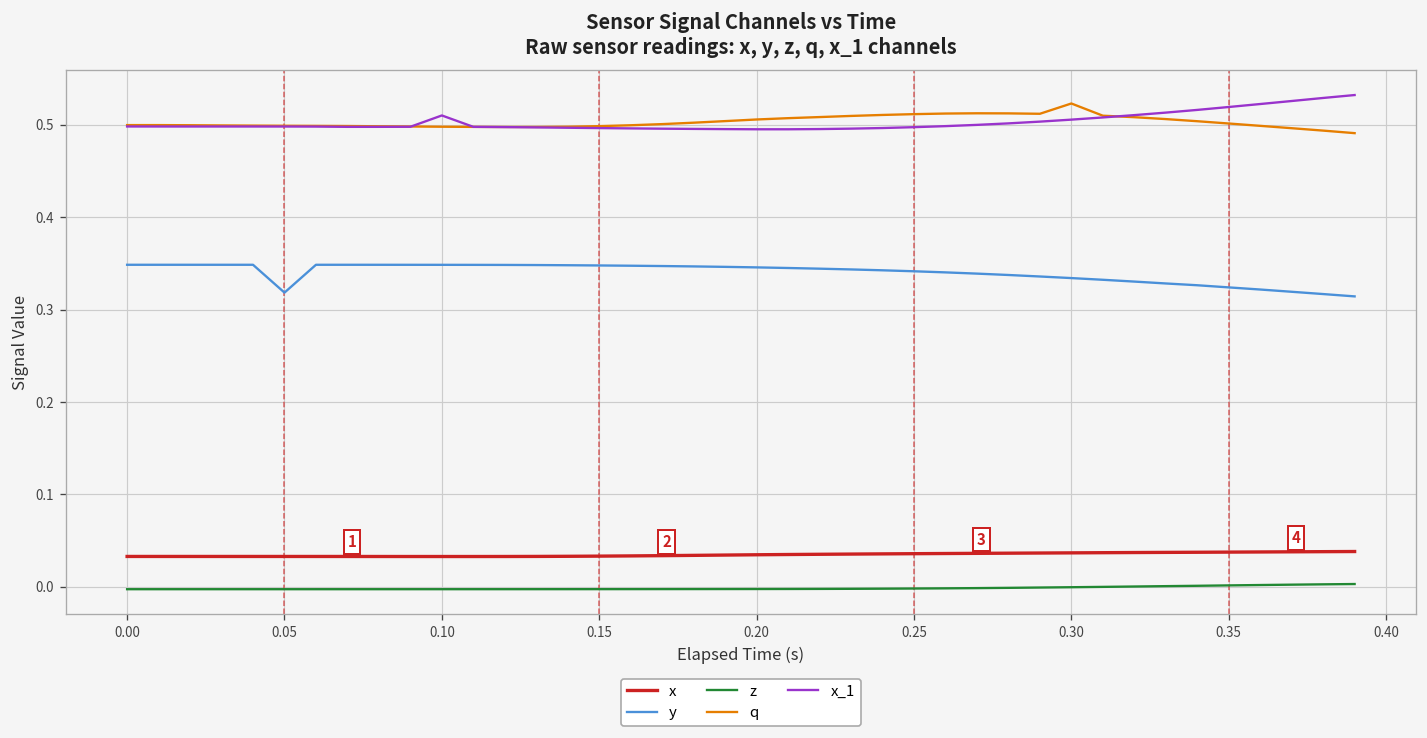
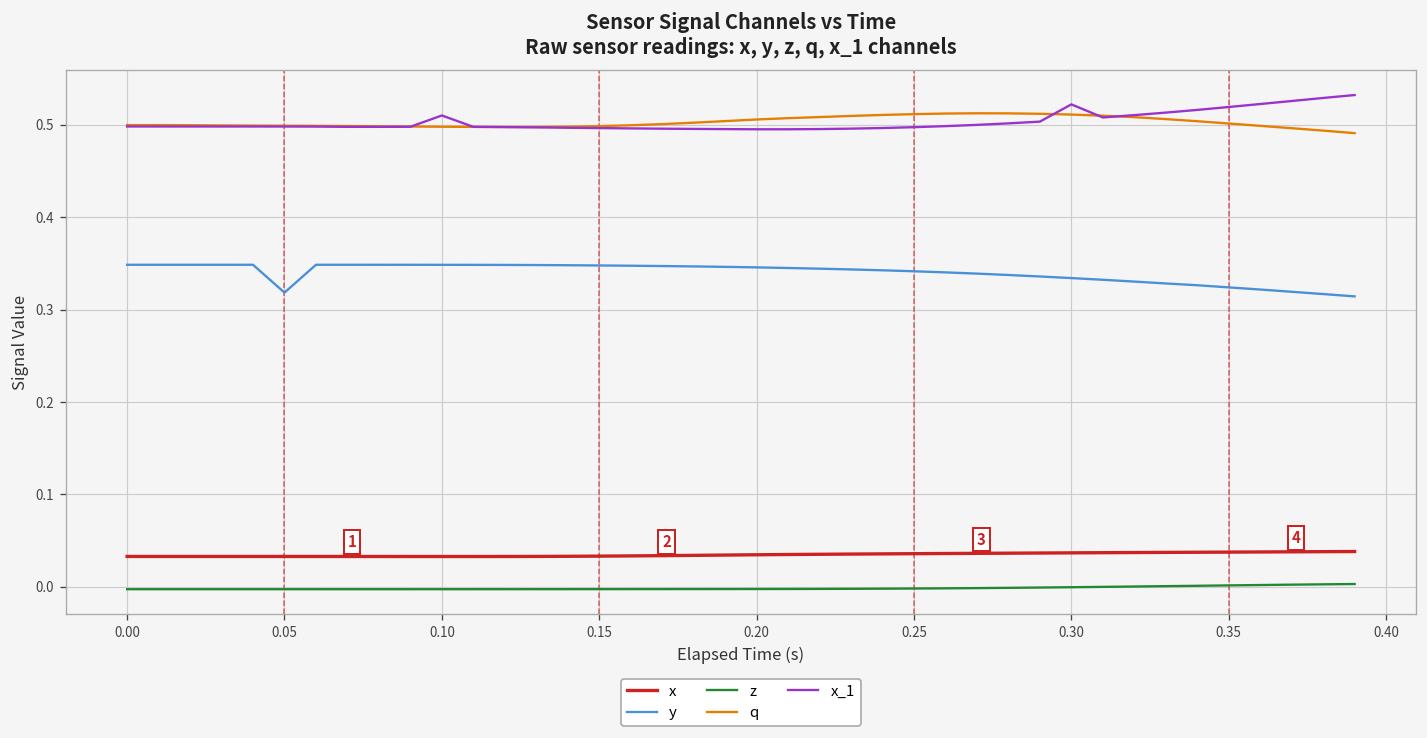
q, 0.30: 0.52 -> 0.51
x_1, 0.30: 0.51 -> 0.52
